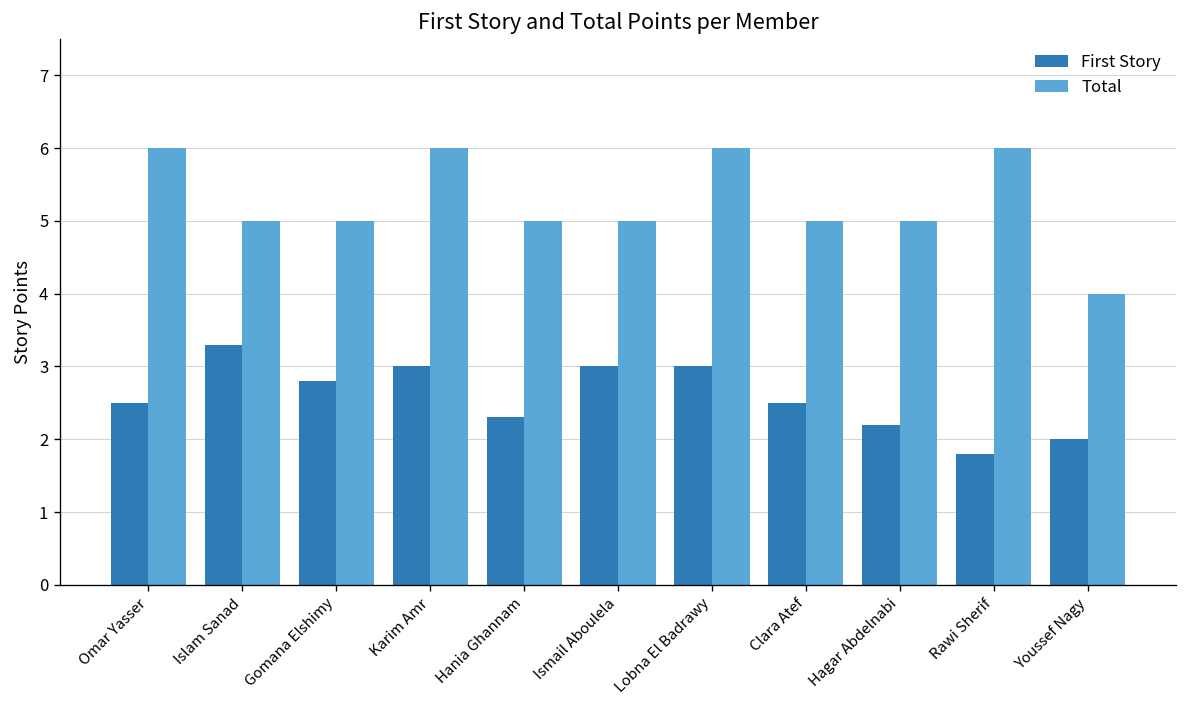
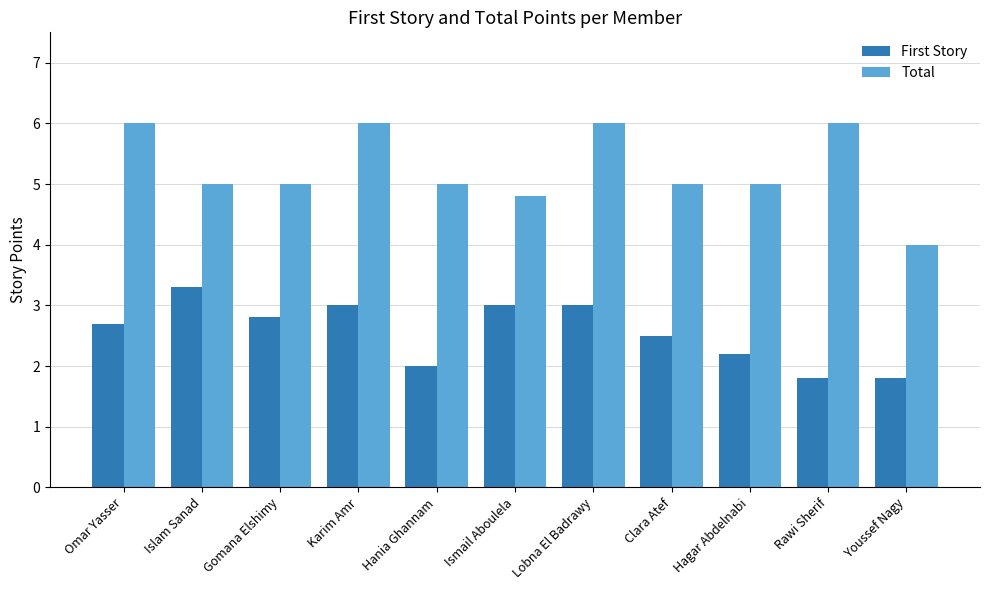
First Story, Omar Yasser: 2.5 -> 2.7
First Story, Hania Ghannam: 2.3 -> 2.0
Total, Ismail Aboulela: 5.0 -> 4.8
First Story, Youssef Nagy: 2.0 -> 1.8
